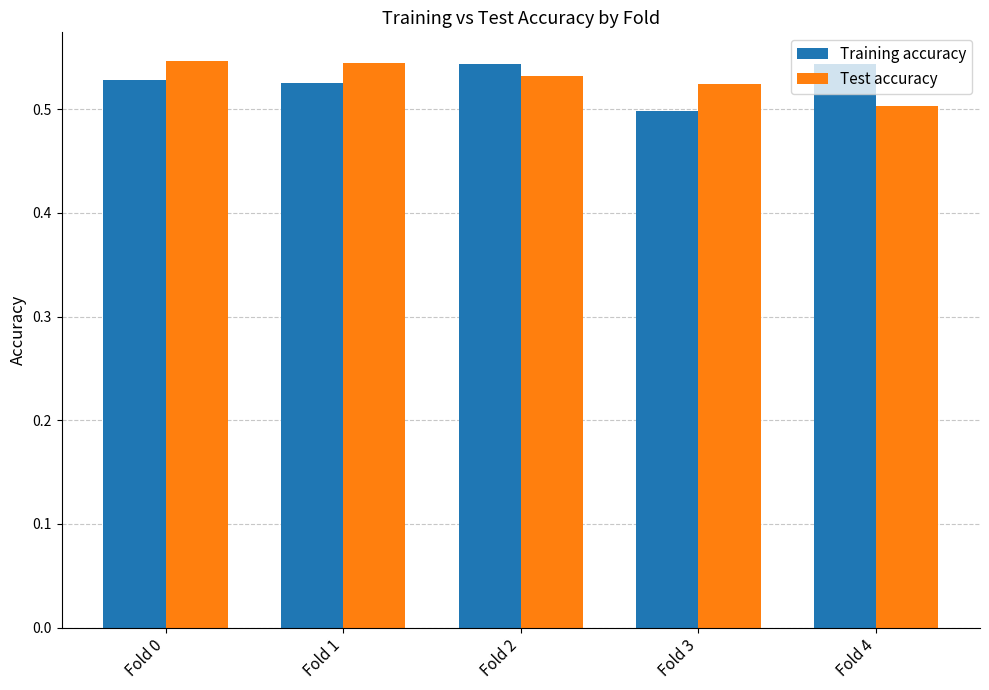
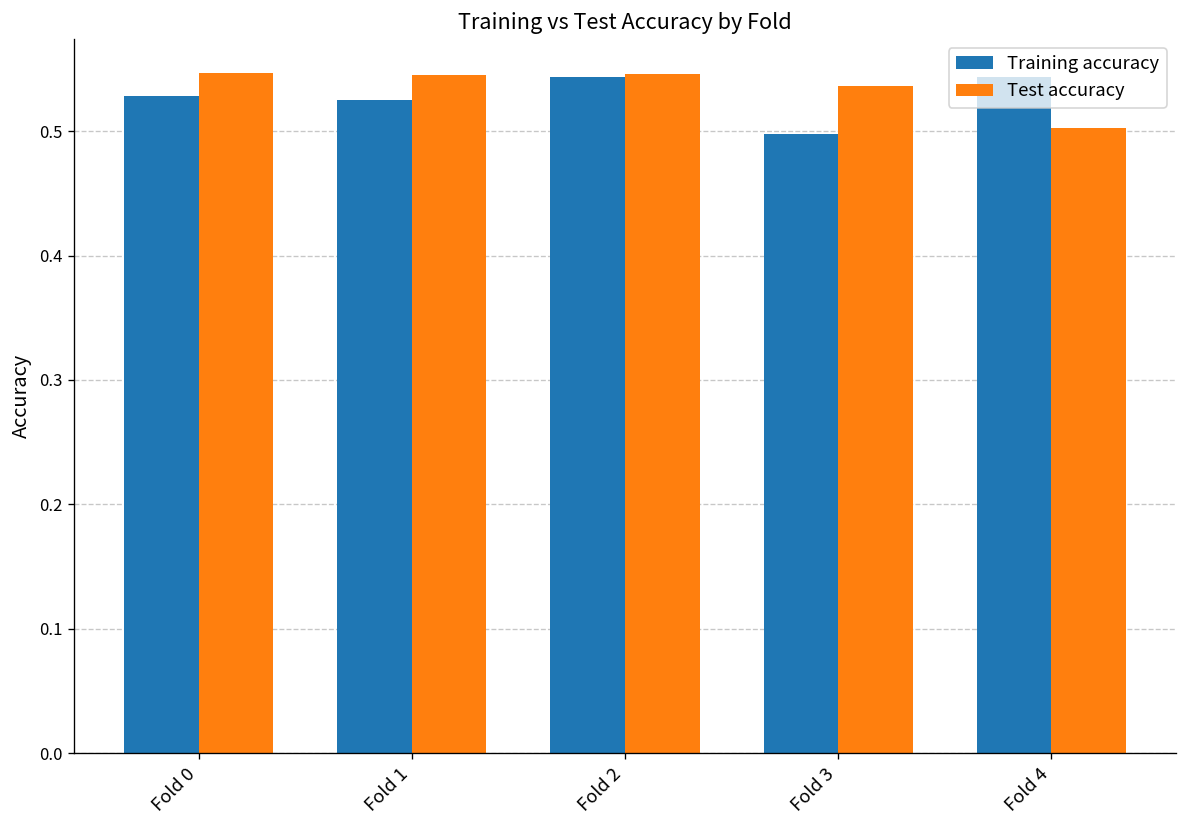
Test accuracy, Fold 2: 0.532 -> 0.546
Test accuracy, Fold 3: 0.524 -> 0.536
